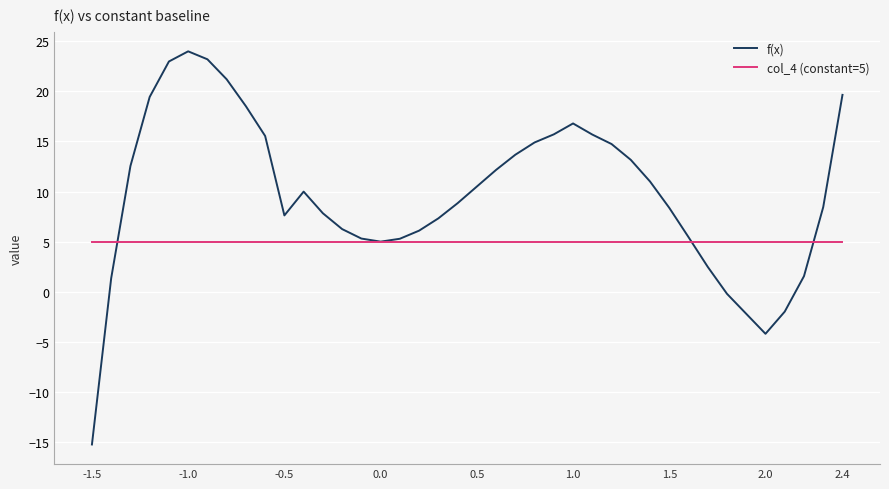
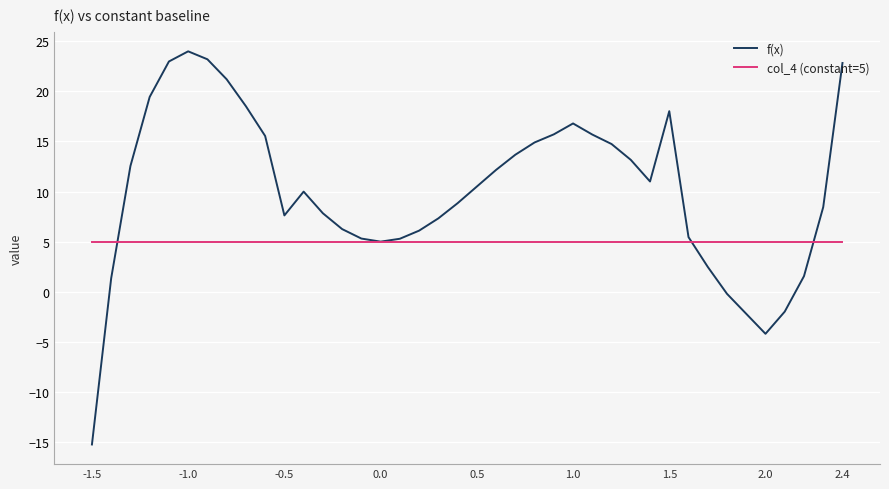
f(x), 1.5: 8.4 -> 18.0
f(x), 2.4: 19.7 -> 22.8
